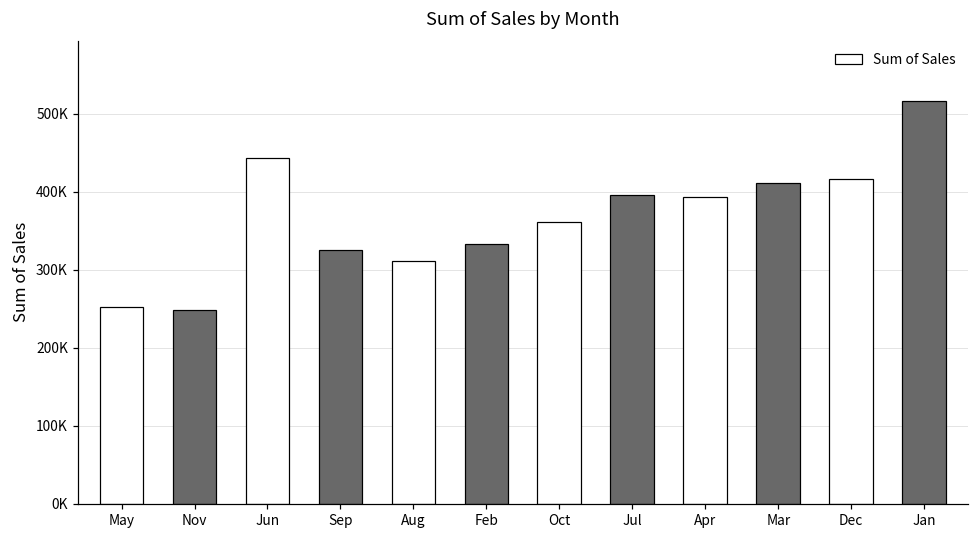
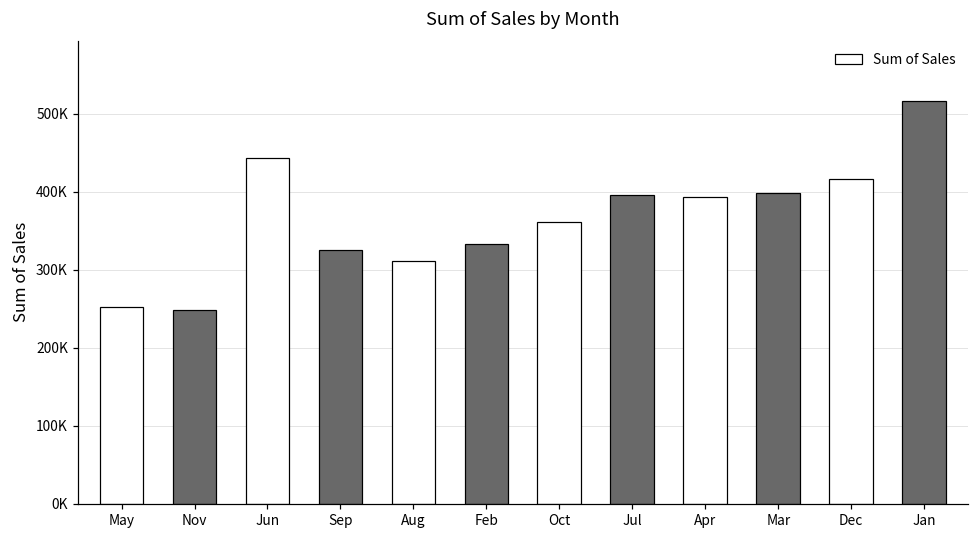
Mar: 410000 -> 400000
